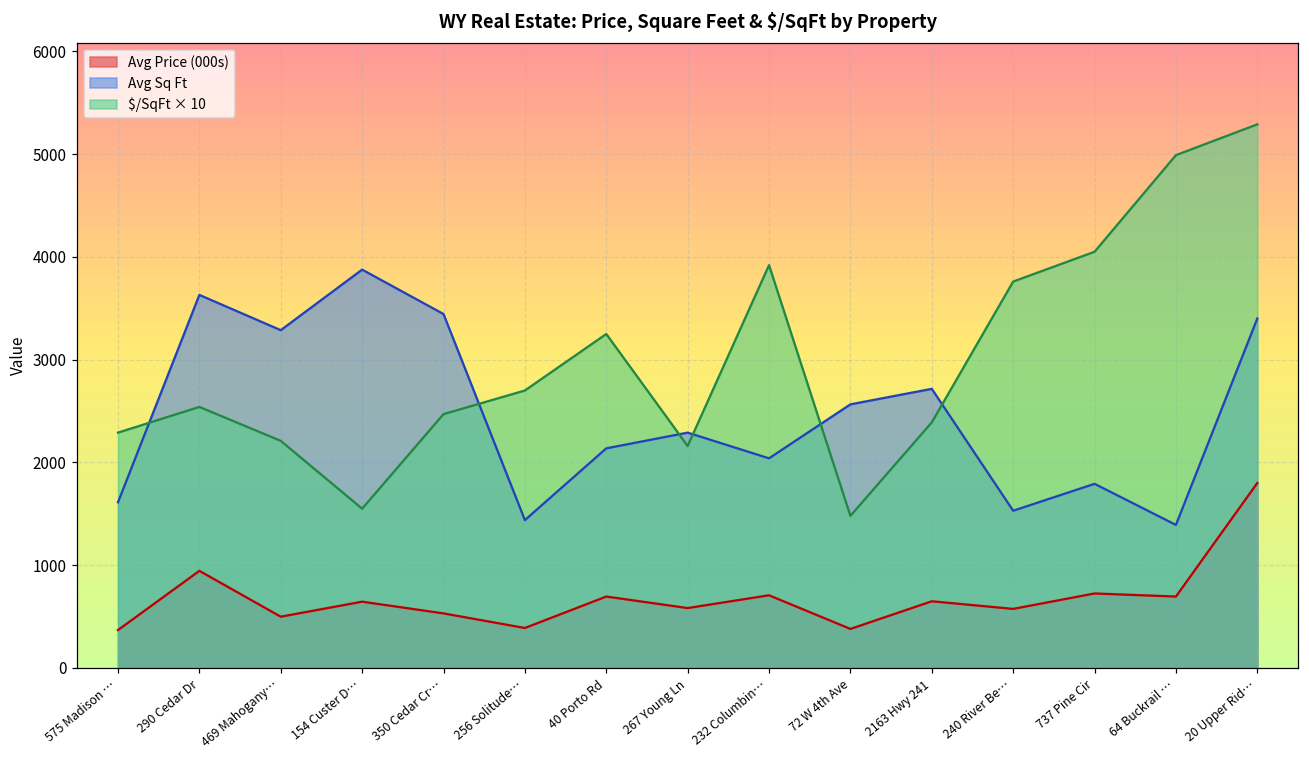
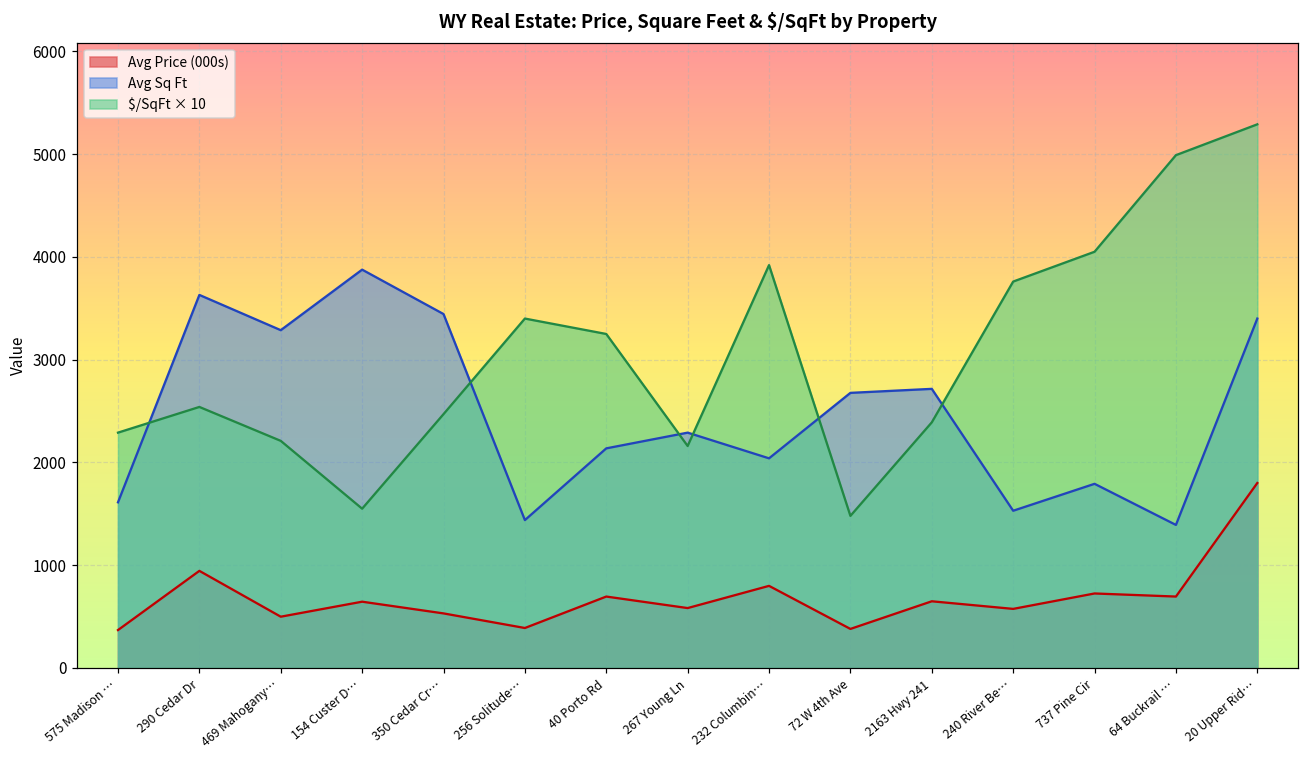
$/SqFt × 10, 256 Solitude…: 2700 -> 3400
Avg Price (000s), 232 Columbin…: 700 -> 800
Avg Sq Ft, 72 W 4th Ave: 2600 -> 2700
